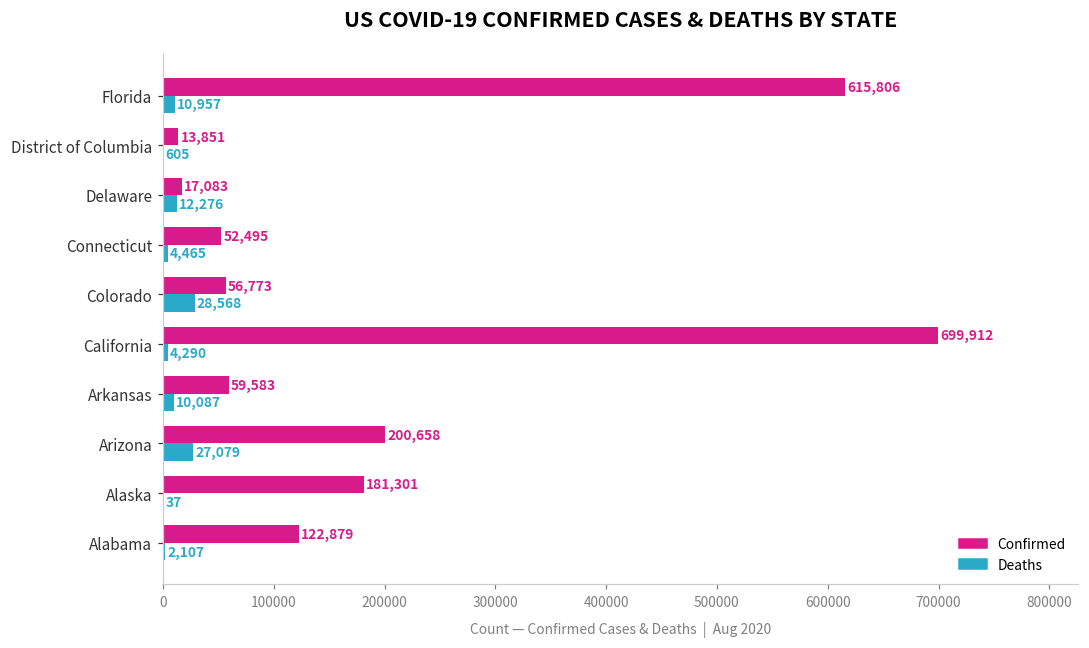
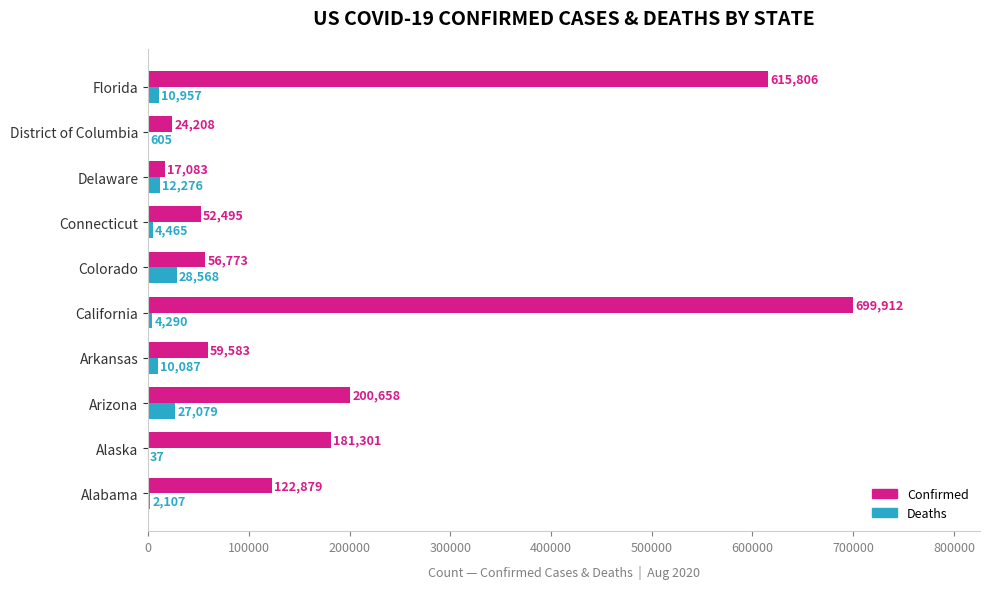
Confirmed, District of Columbia: 13,851 -> 24,208
